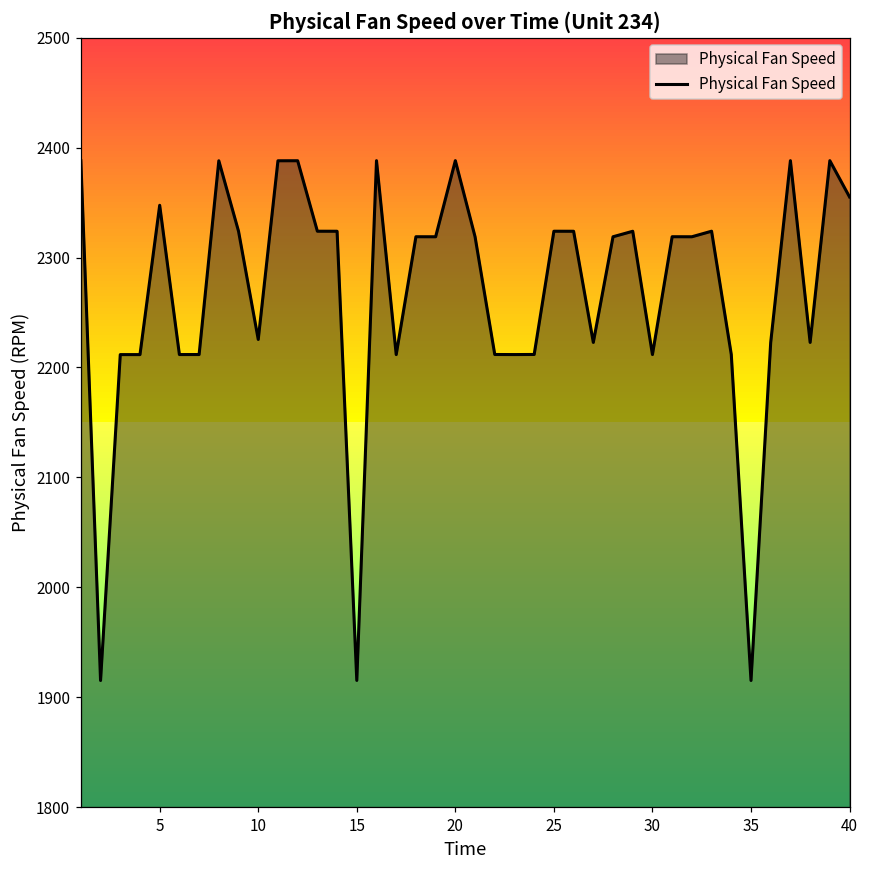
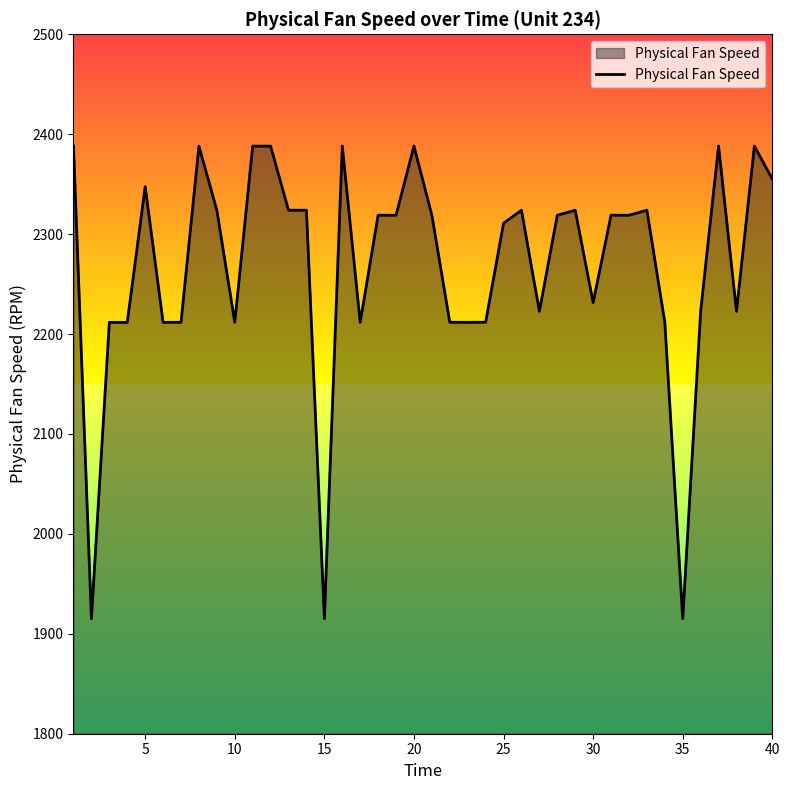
10: 2230 -> 2210
25: 2320 -> 2310
30: 2210 -> 2230
